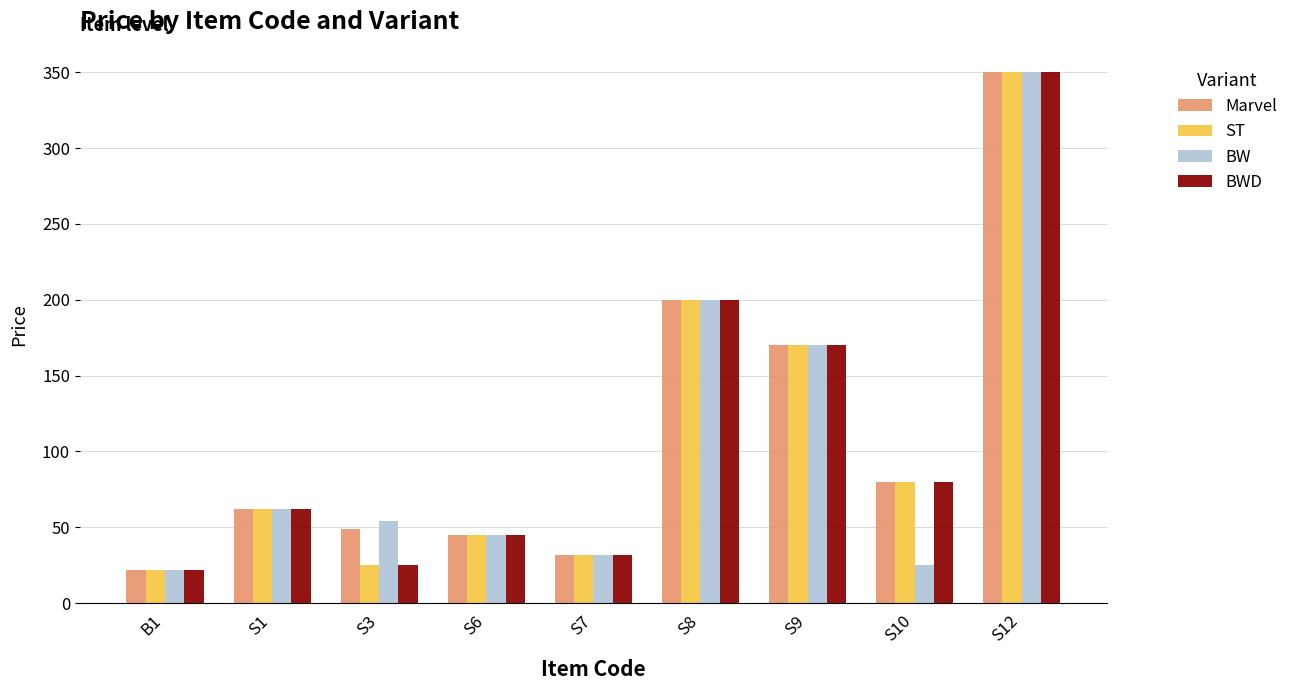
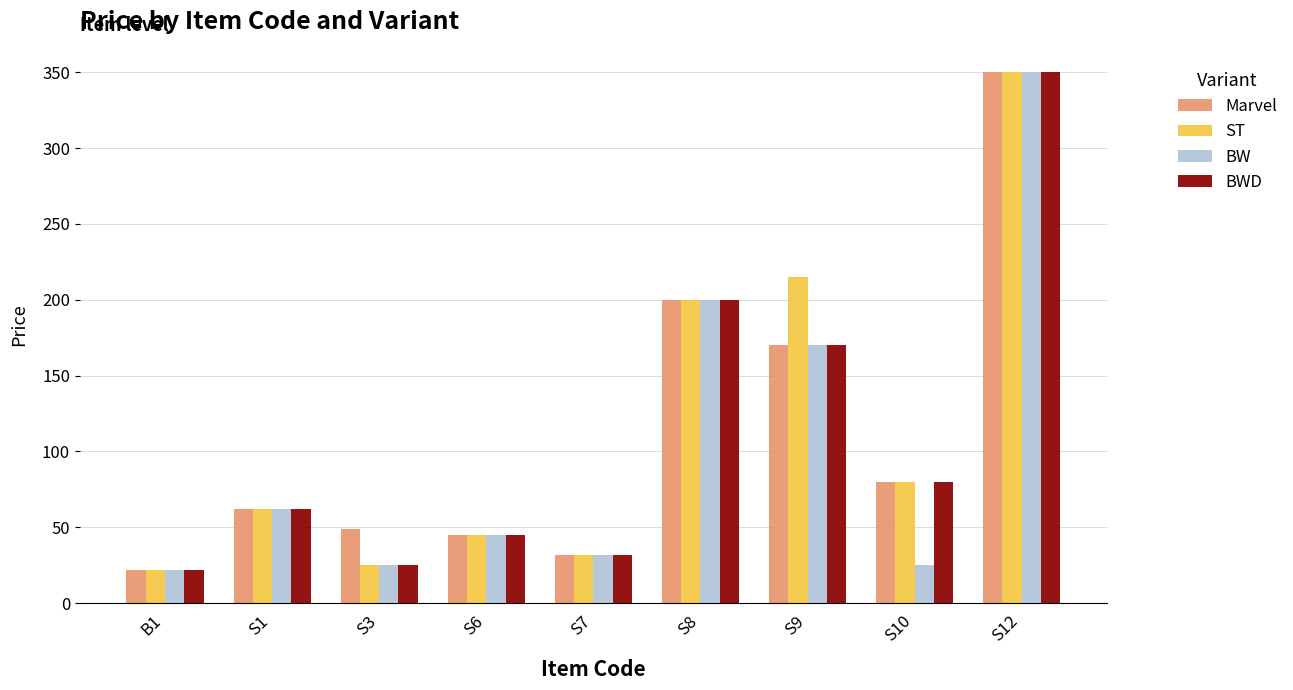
BW, S3: 54 -> 25
ST, S9: 170 -> 215
